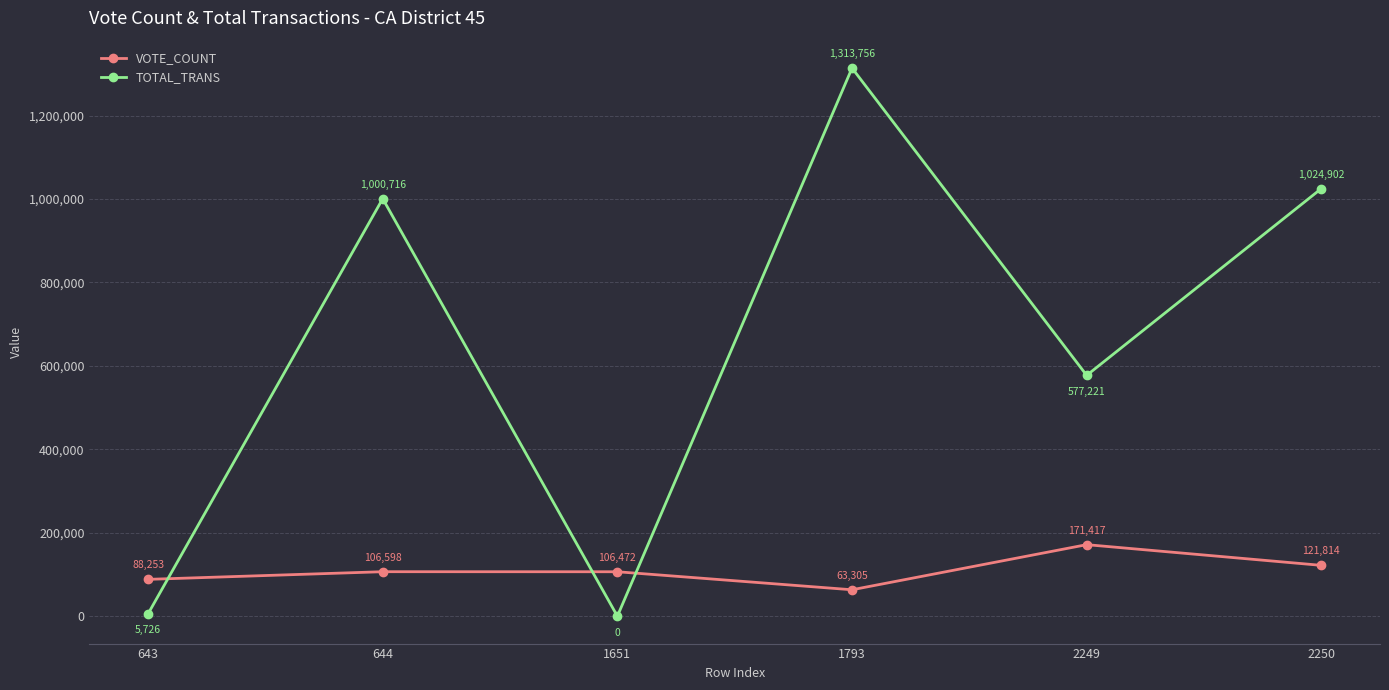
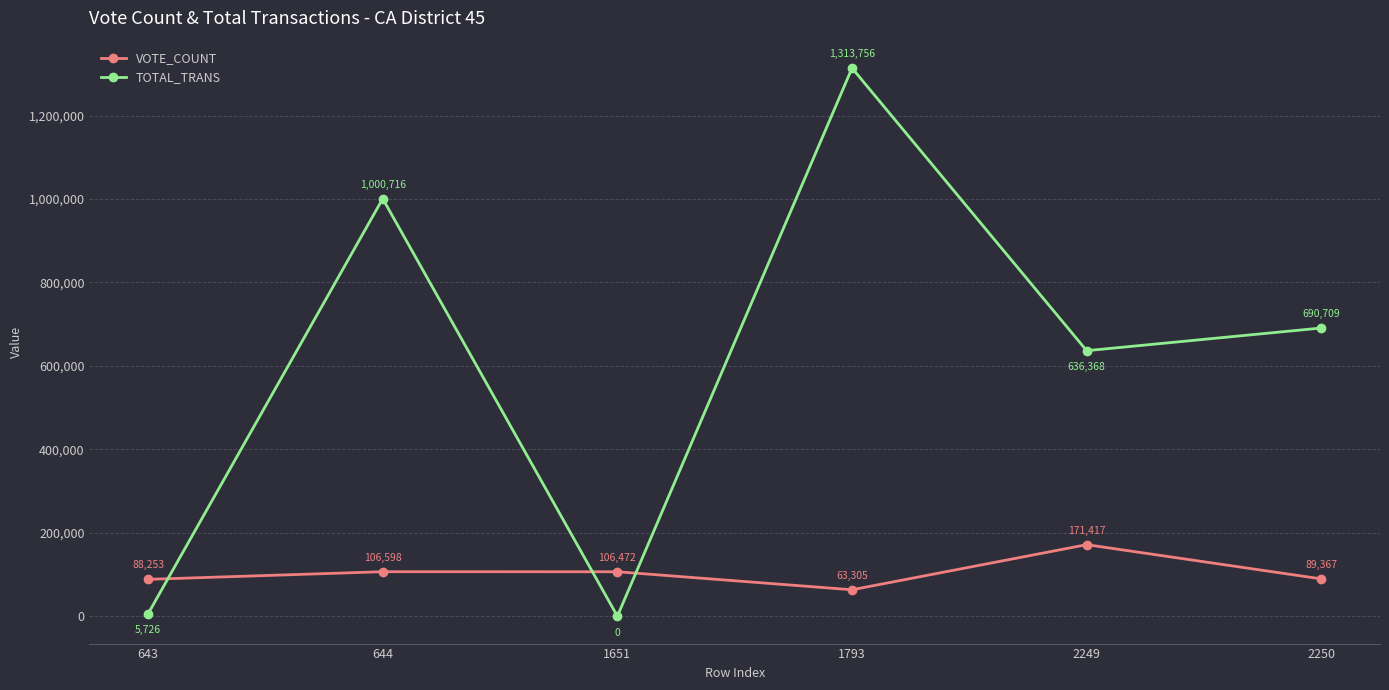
TOTAL_TRANS, 2249: 577,221 -> 636,368
VOTE_COUNT, 2250: 121,814 -> 89,367
TOTAL_TRANS, 2250: 1,024,902 -> 690,709
